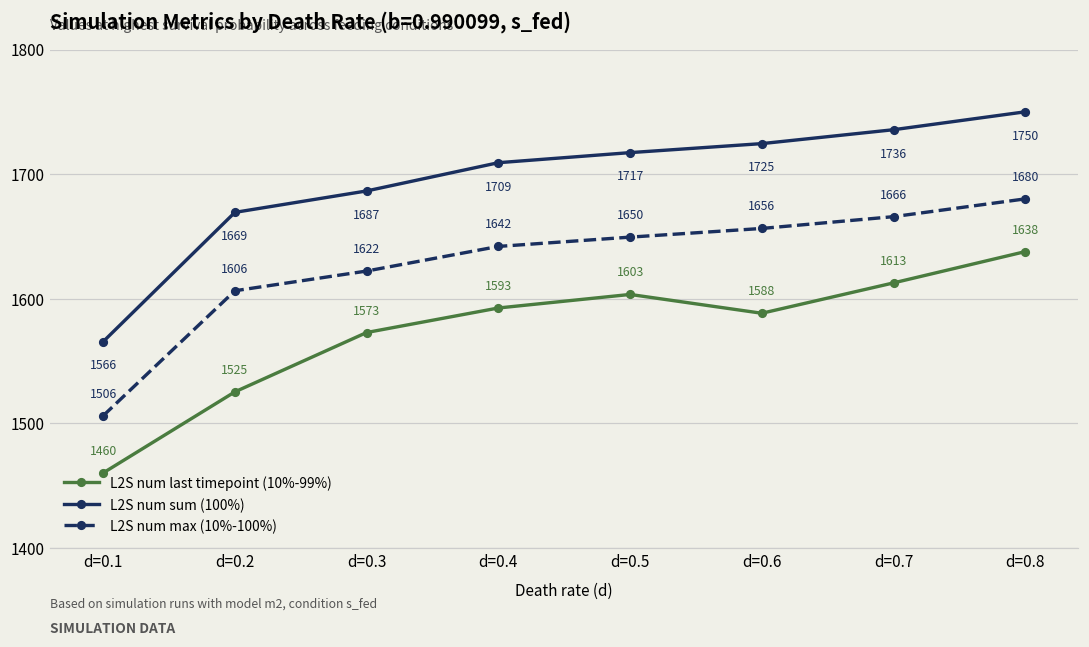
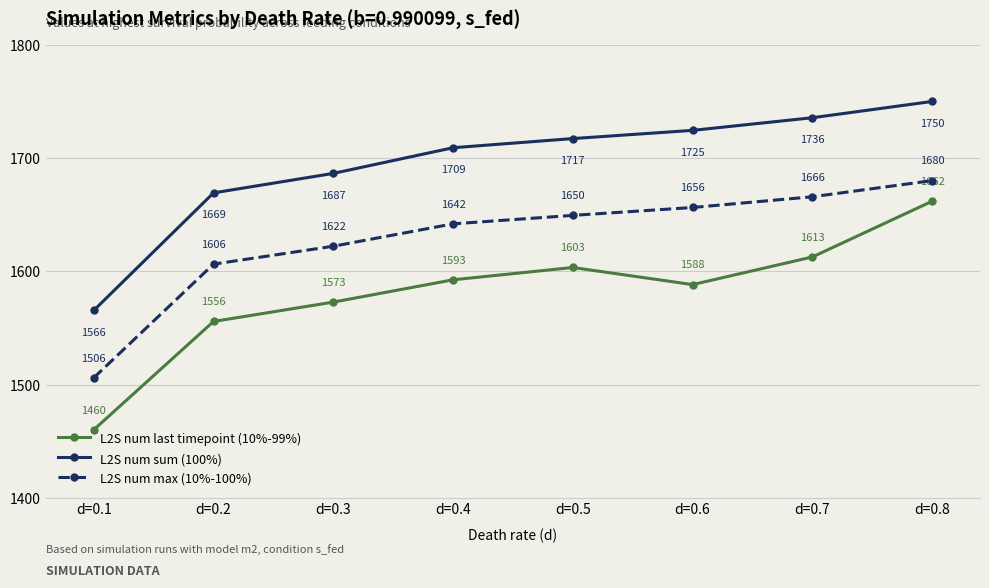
L2S num last timepoint (10%-99%), d=0.2: 1525 -> 1556
L2S num last timepoint (10%-99%), d=0.8: 1638 -> 1662
